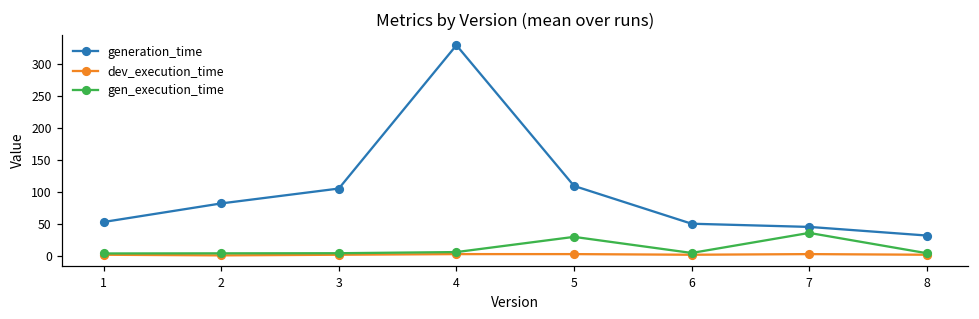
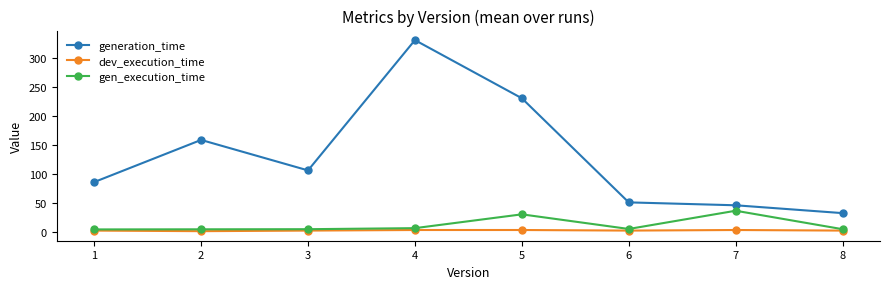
generation_time, 1: 50 -> 90
generation_time, 2: 80 -> 160
generation_time, 5: 110 -> 230
